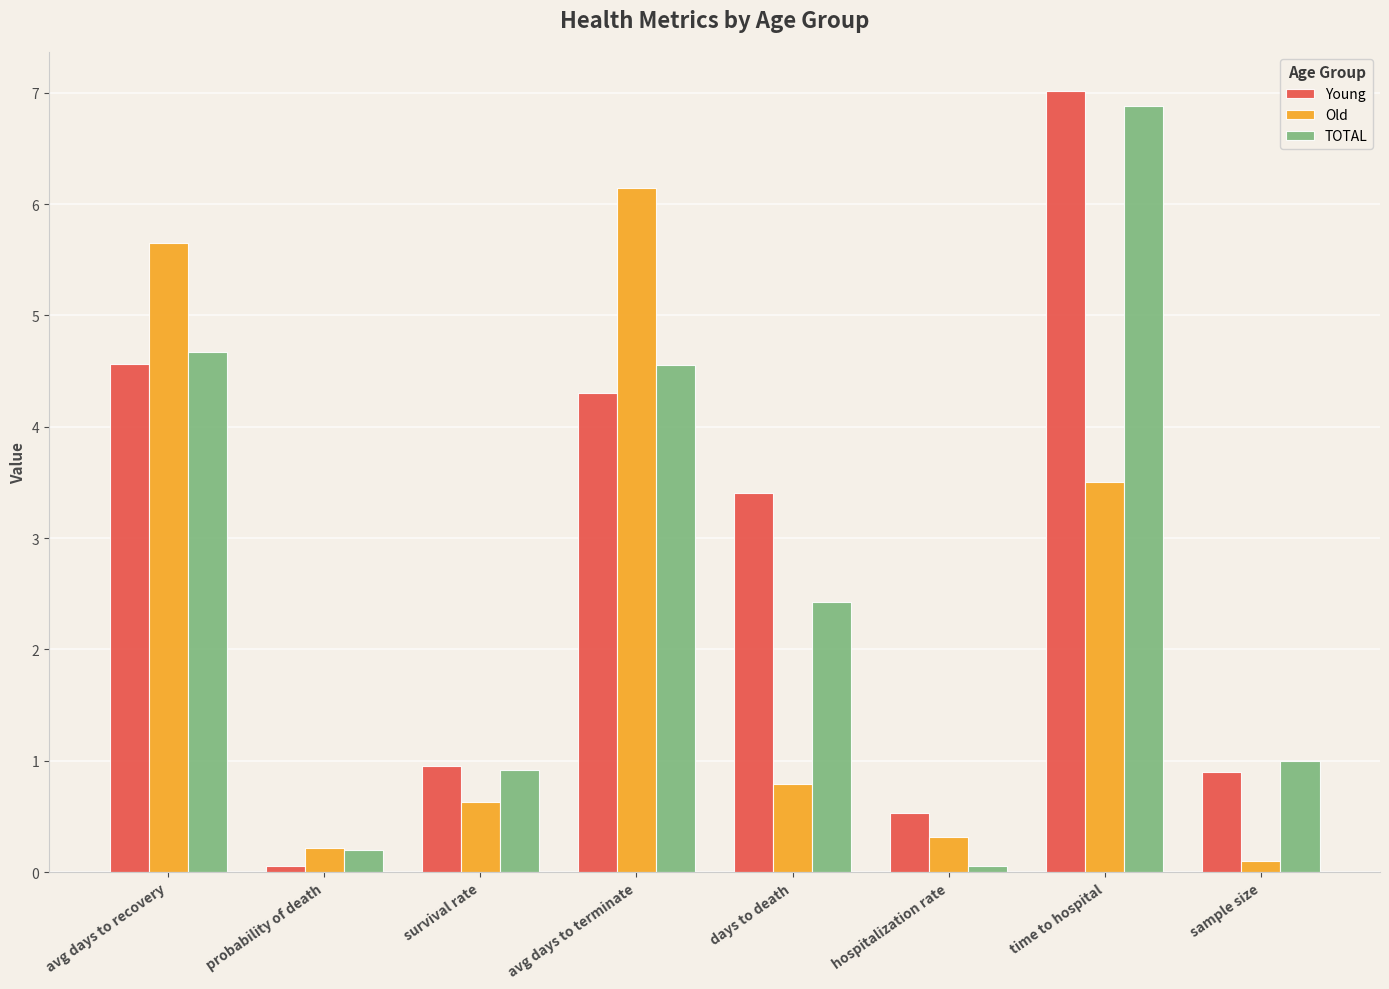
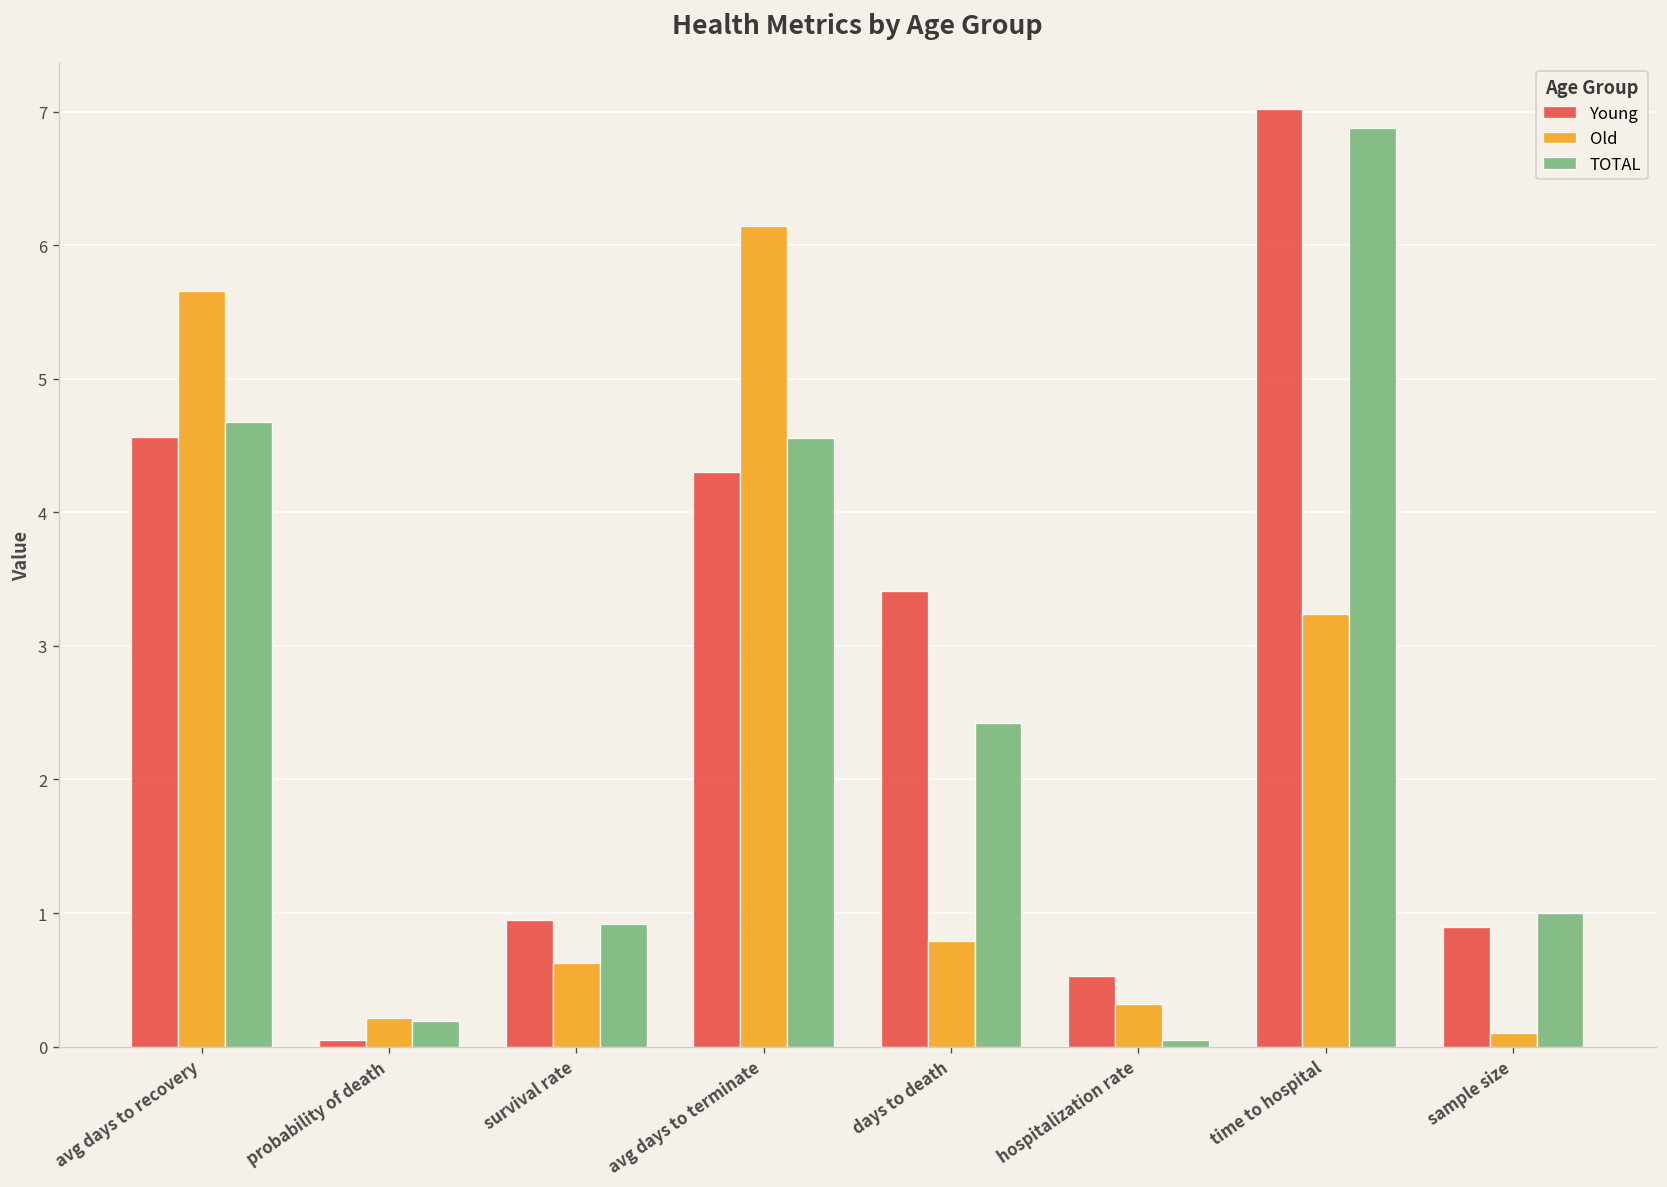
Old, time to hospital: 3.51 -> 3.24
